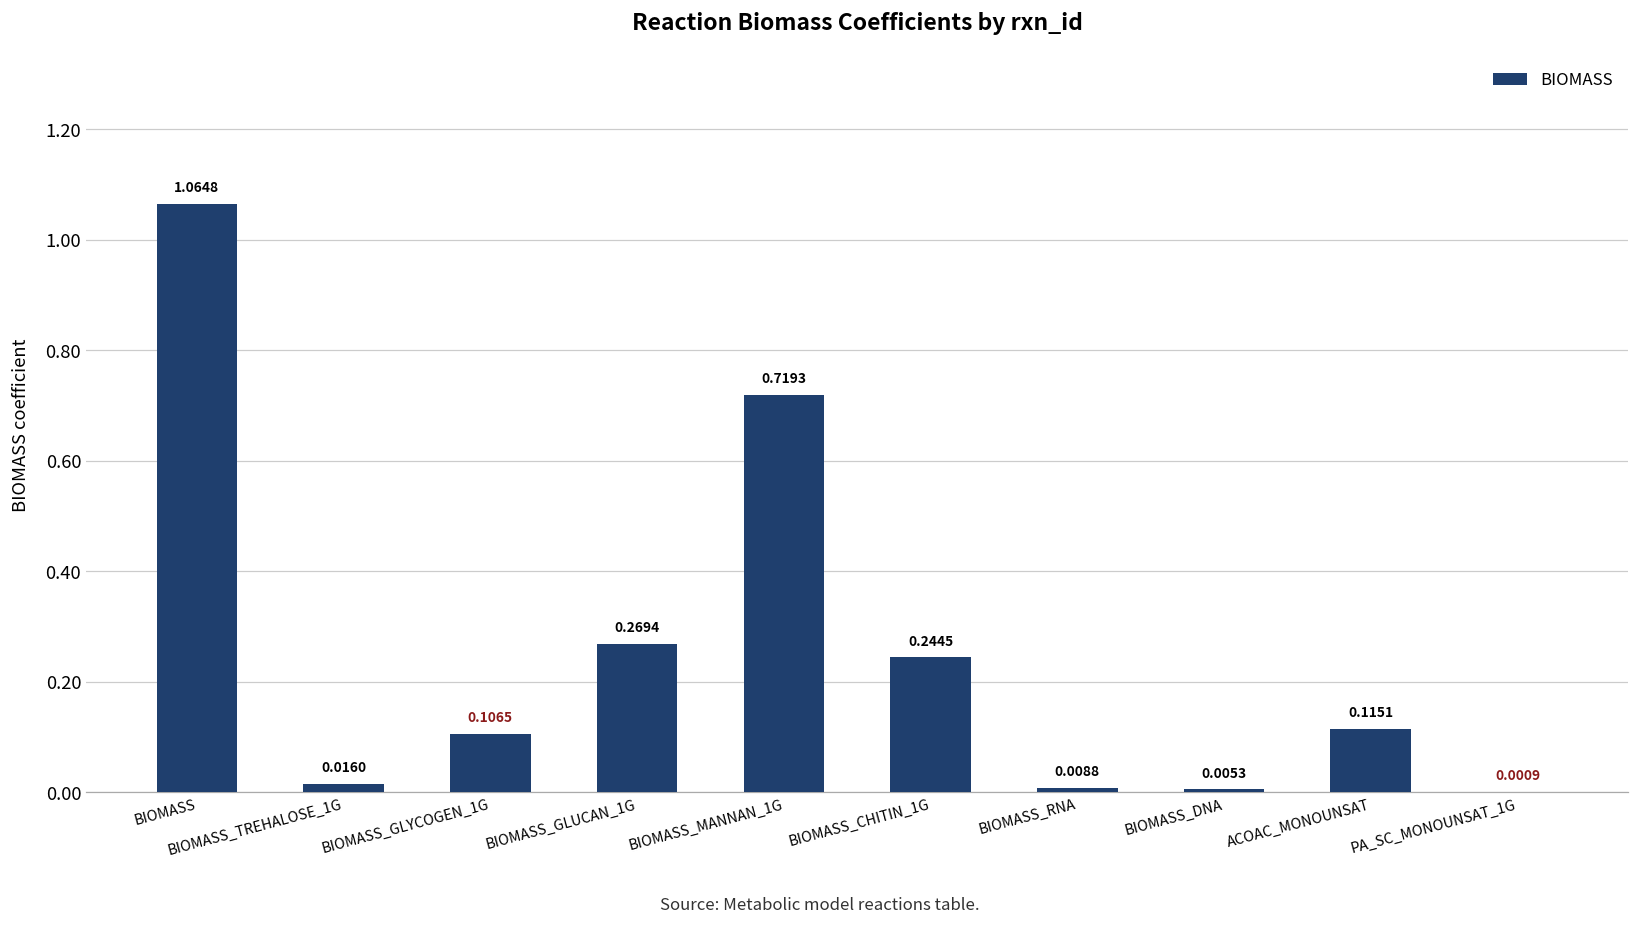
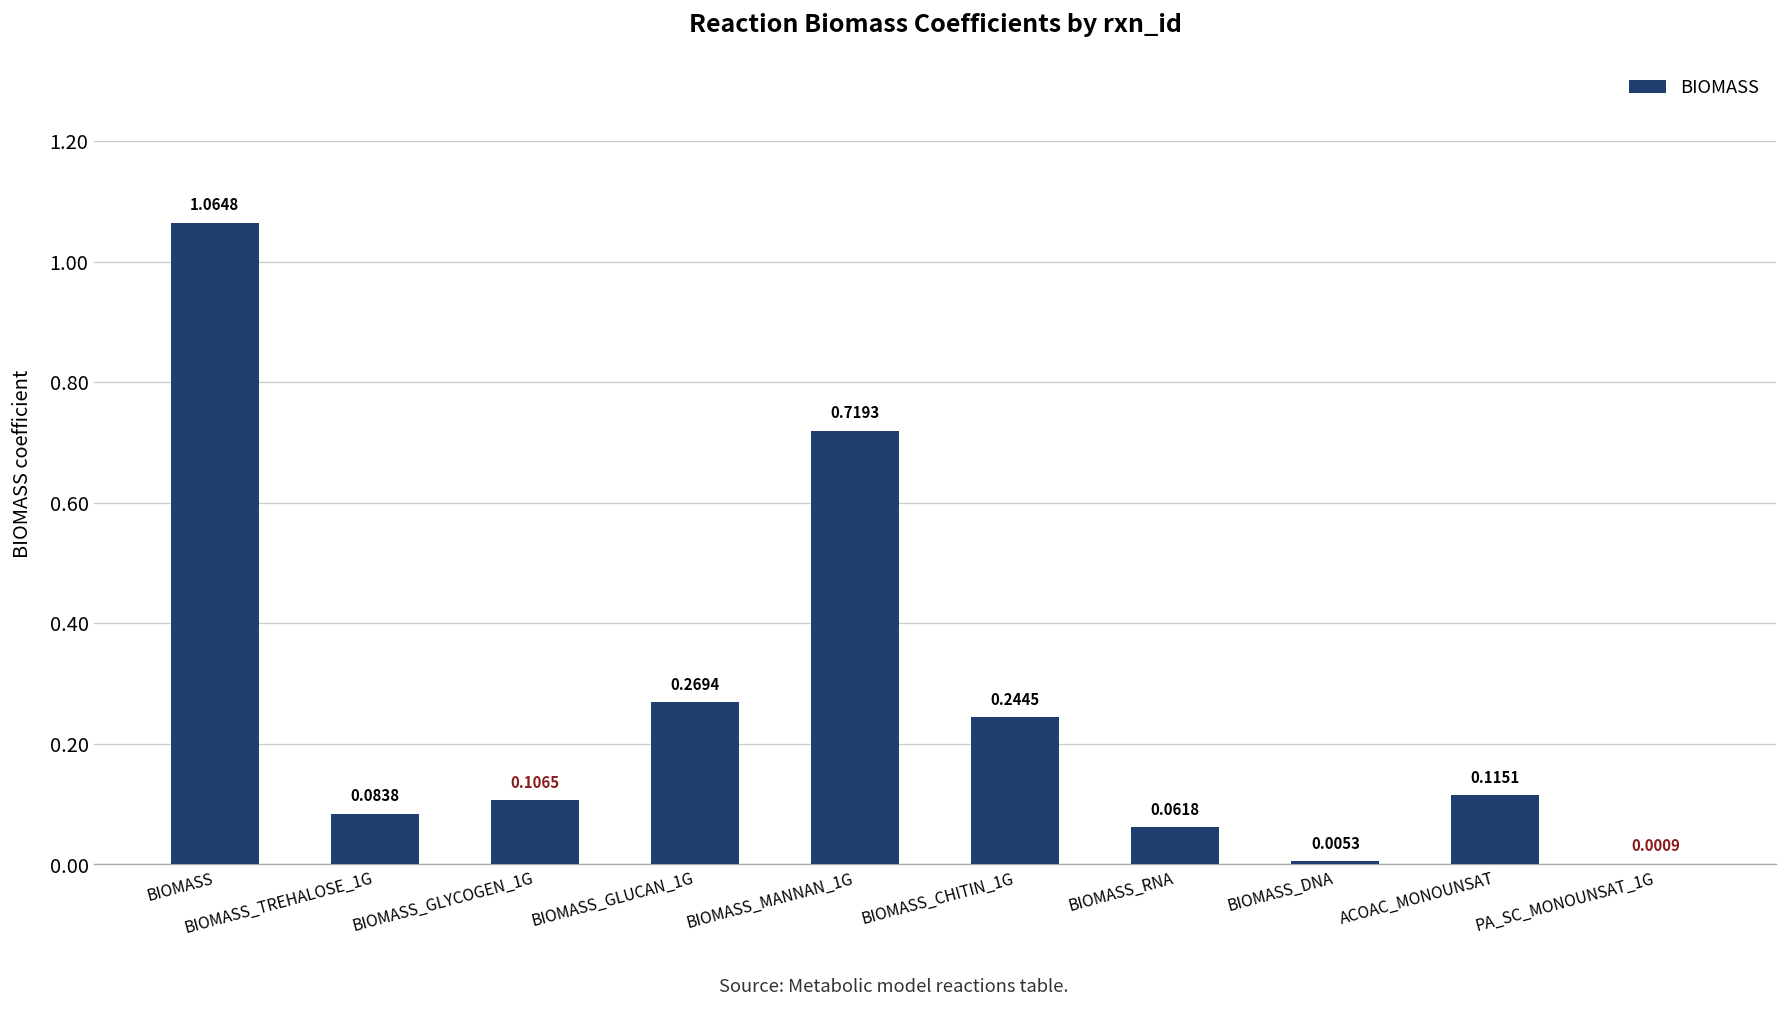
BIOMASS_TREHALOSE_1G: 0.0160 -> 0.0838
BIOMASS_RNA: 0.0088 -> 0.0618
